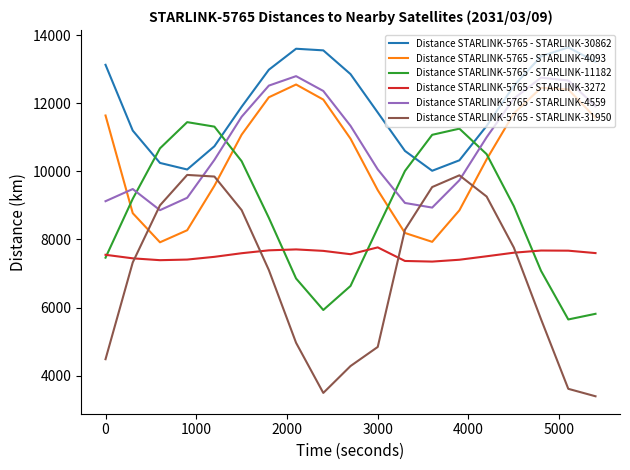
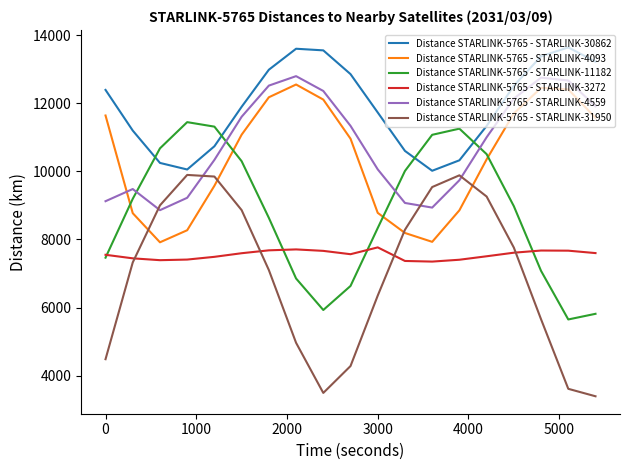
Distance STARLINK-5765 - STARLINK-30862, 0: 13100 -> 12400
Distance STARLINK-5765 - STARLINK-4093, 3000: 9400 -> 8800
Distance STARLINK-5765 - STARLINK-31950, 3000: 4800 -> 6300
